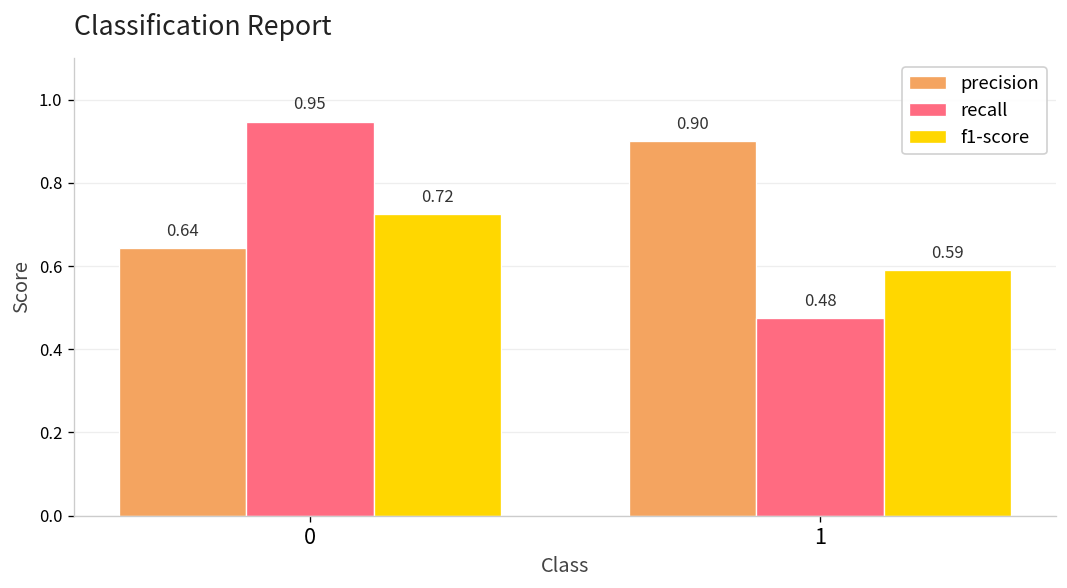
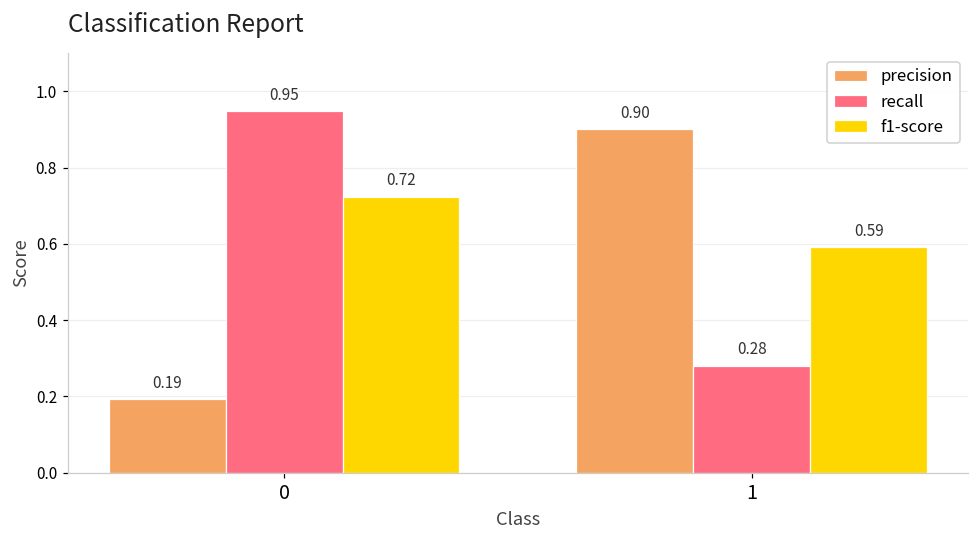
precision, 0: 0.64 -> 0.19
recall, 1: 0.48 -> 0.28
